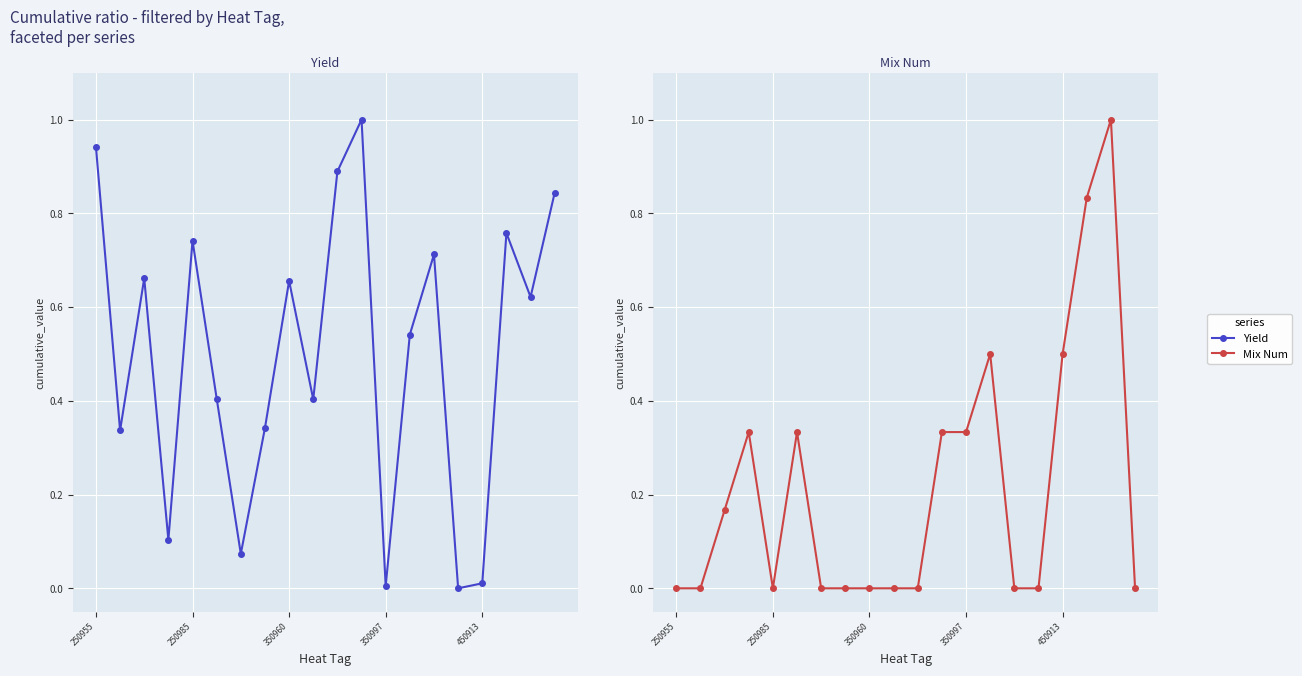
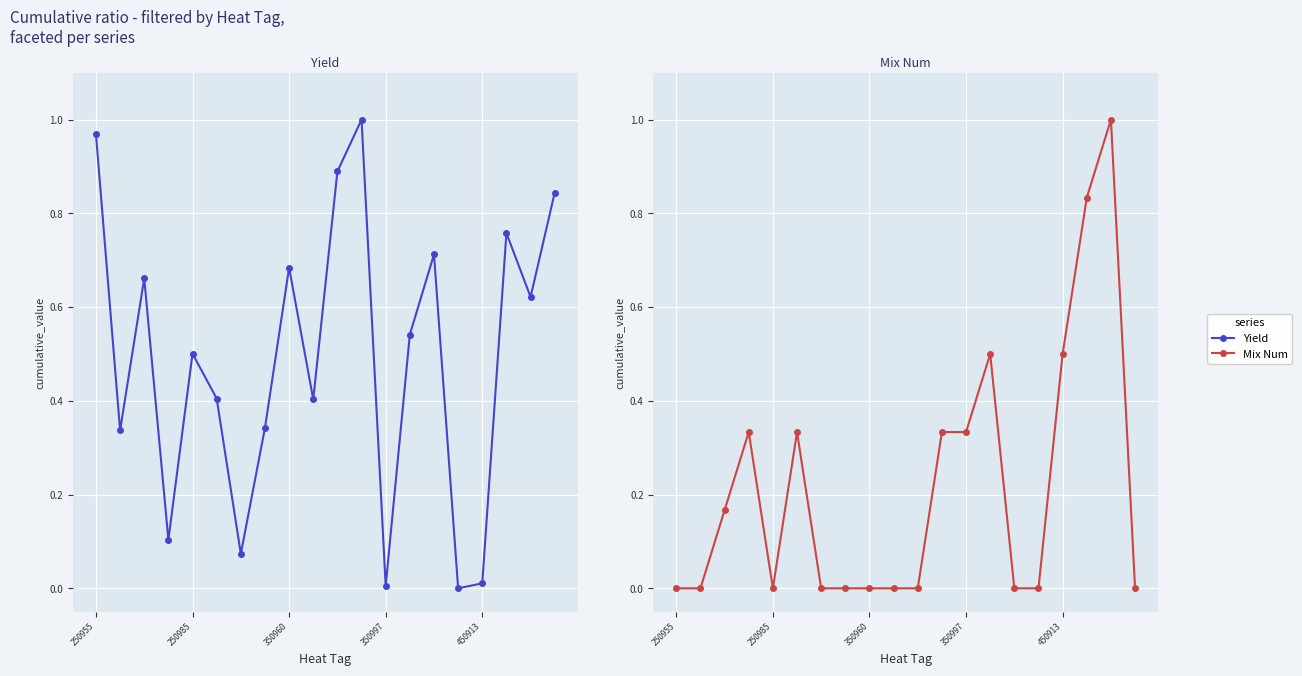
Yield, 250955: 0.94 -> 0.97
Yield, 250985: 0.74 -> 0.50
Yield, 350960: 0.66 -> 0.68
